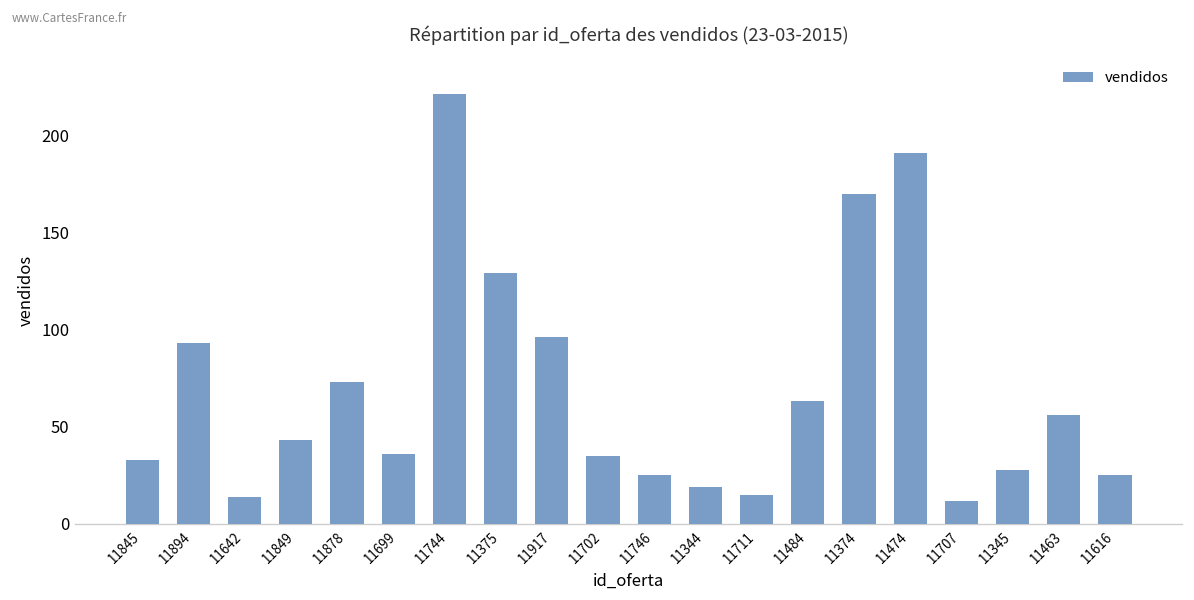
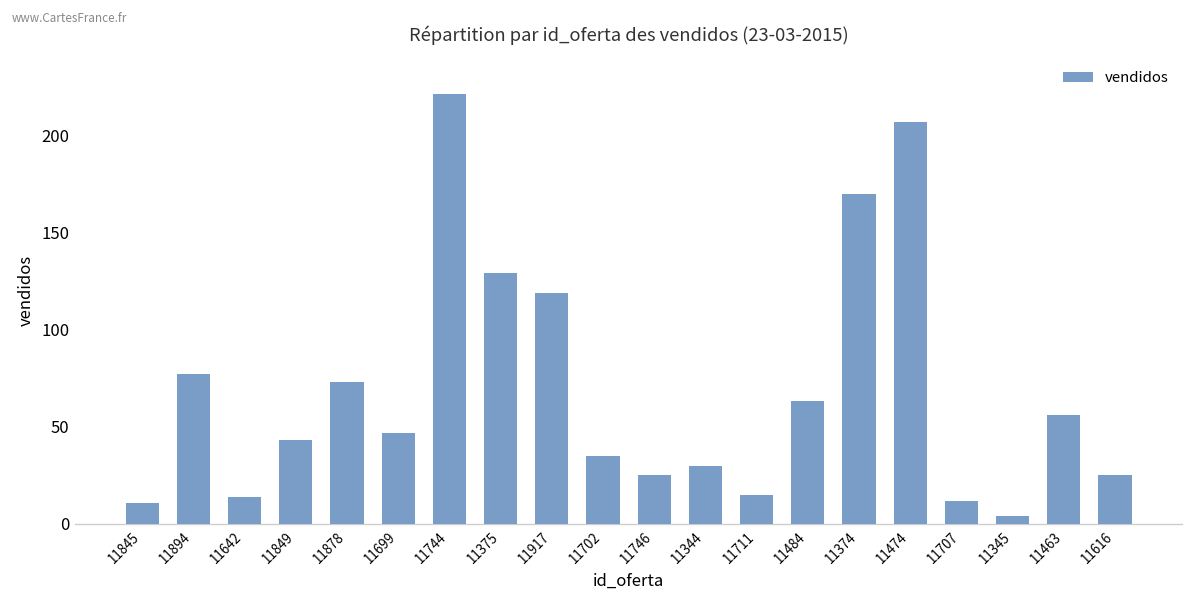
11845: 33 -> 11
11894: 93 -> 77
11699: 36 -> 47
11917: 96 -> 119
11344: 19 -> 30
11474: 191 -> 207
11345: 28 -> 4
